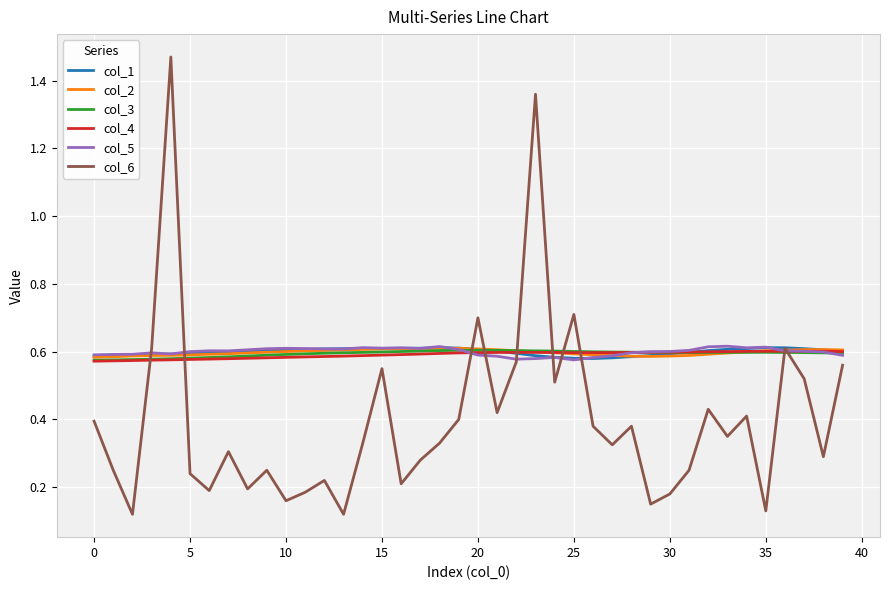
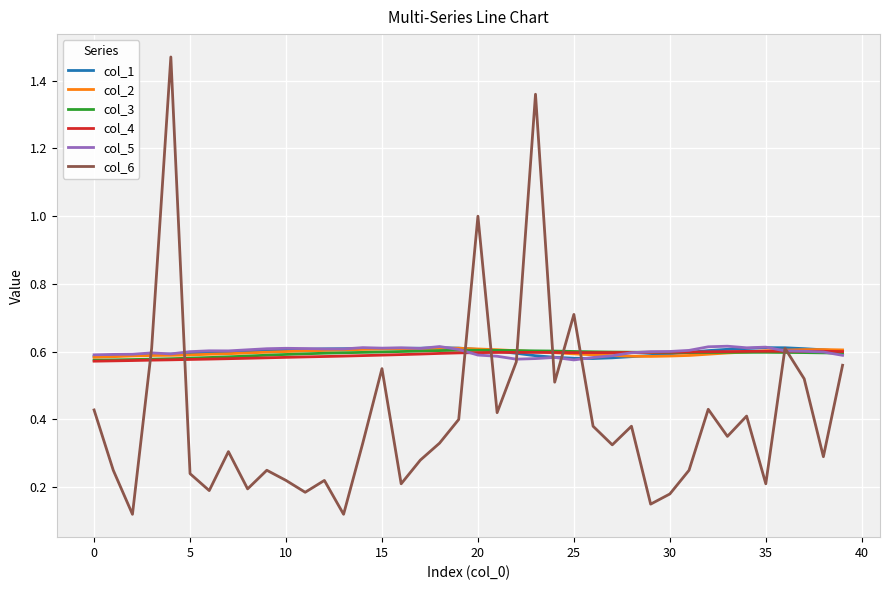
col_6, 0: 0.40 -> 0.43
col_6, 10: 0.16 -> 0.22
col_6, 20: 0.7 -> 1.0
col_6, 35: 0.13 -> 0.21
